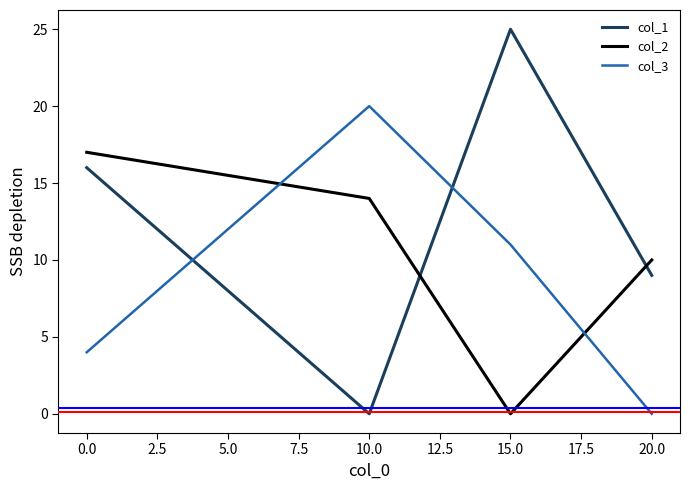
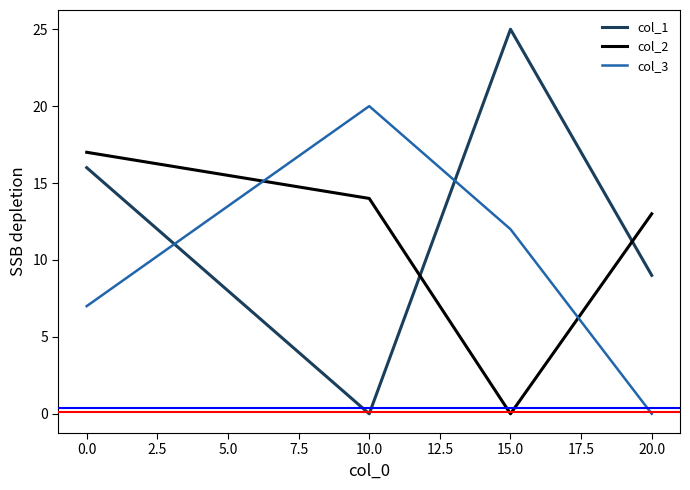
col_3, 0.0: 4 -> 7
col_3, 15.0: 11 -> 12
col_2, 20.0: 10 -> 13
